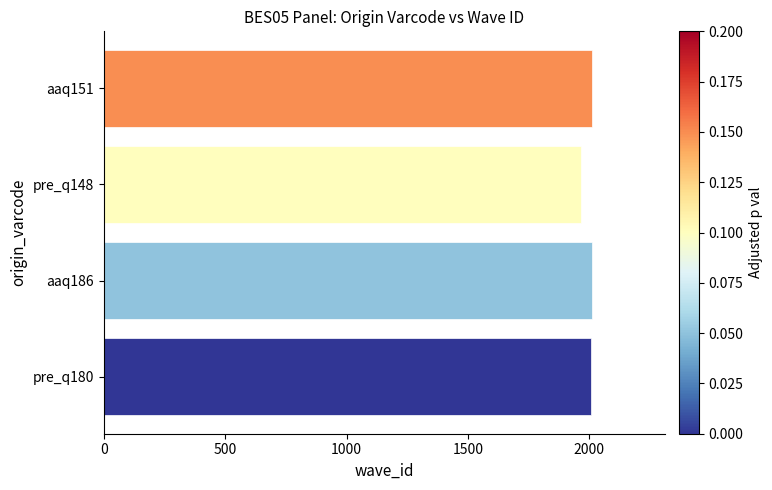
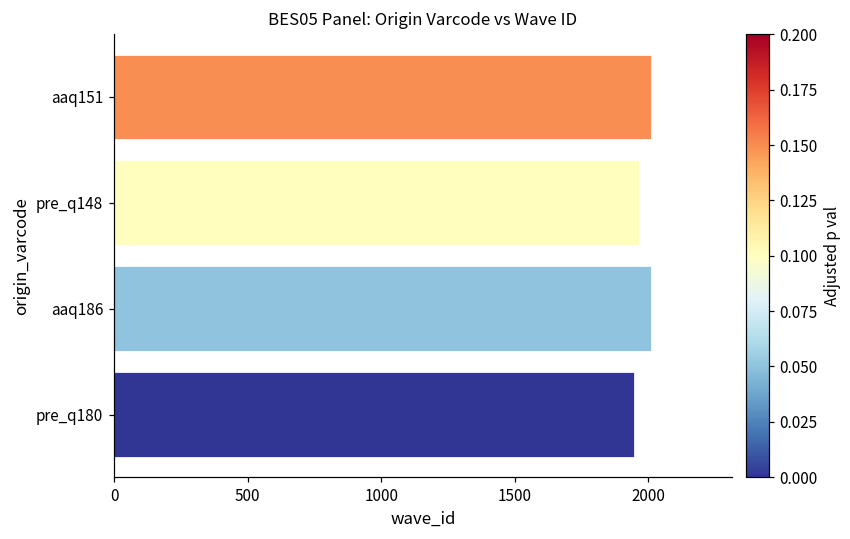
pre_q180: 2010 -> 1950
